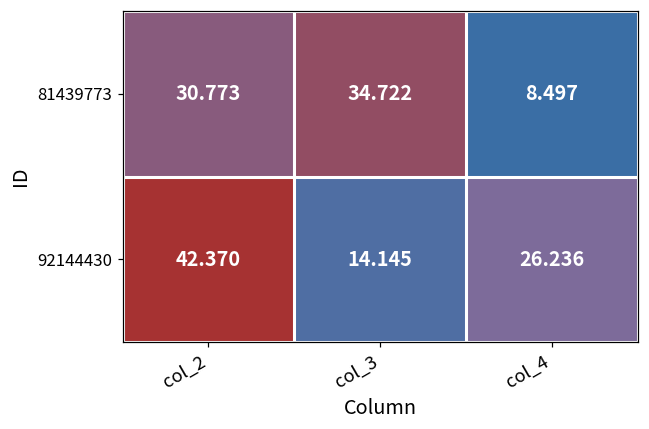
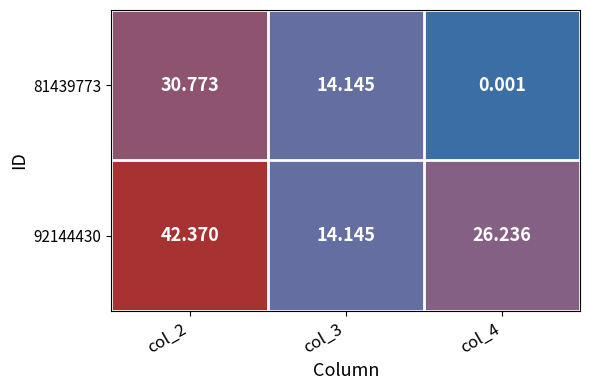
81439773, col_3: 34.722 -> 14.145
81439773, col_4: 8.497 -> 0.001
